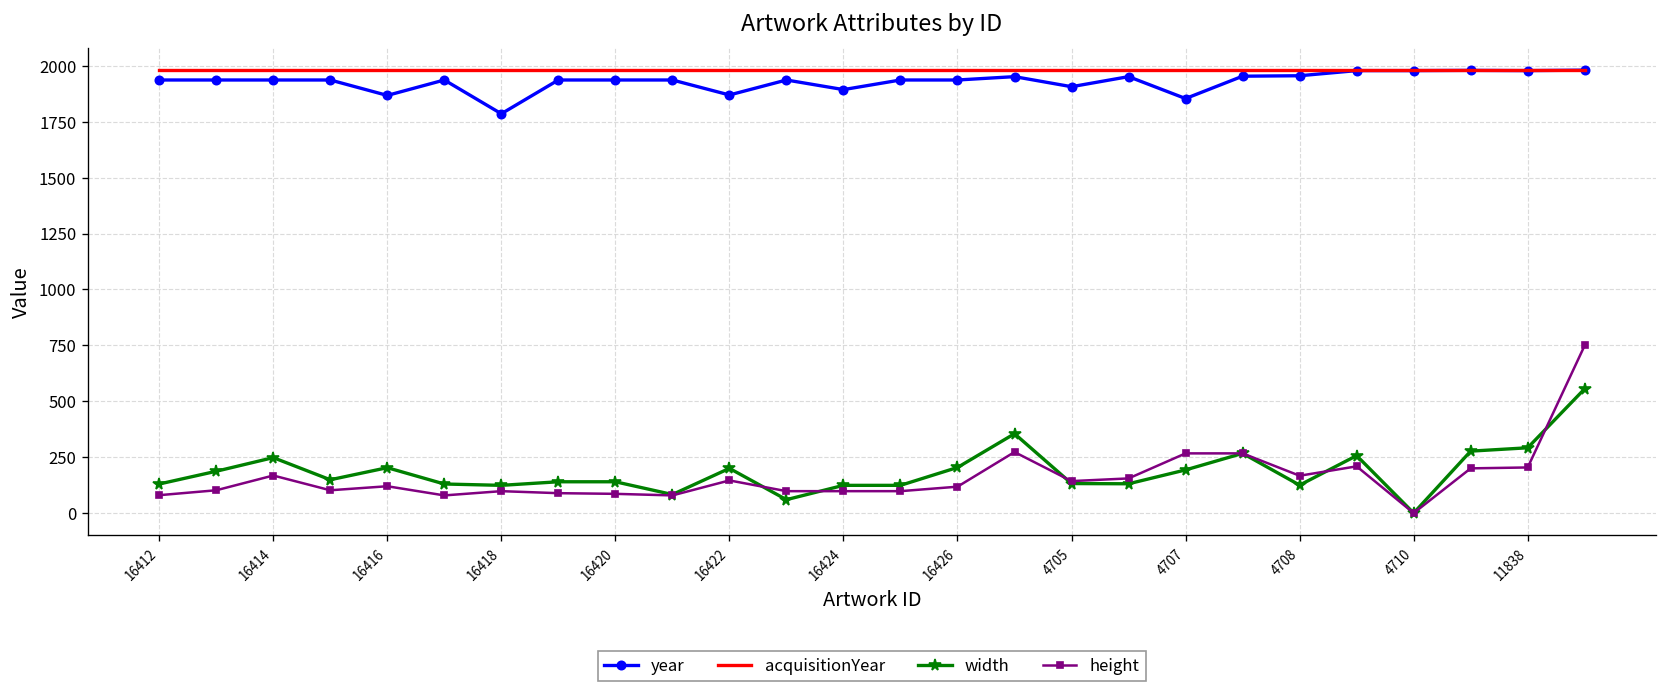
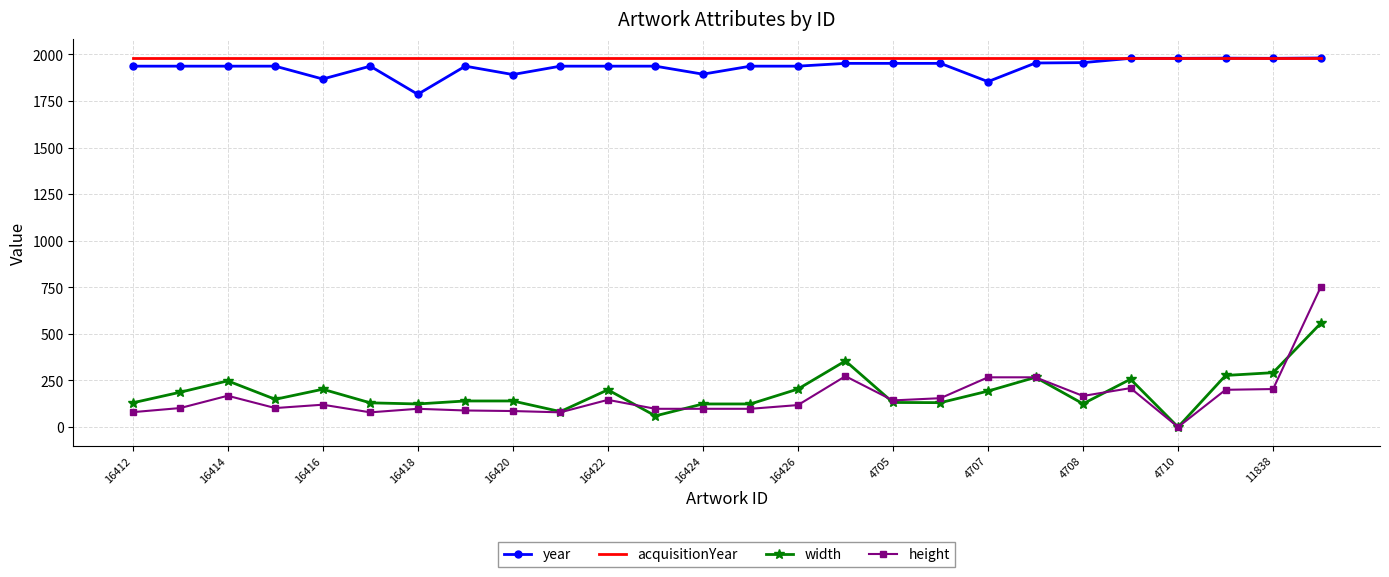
year, 16420: 1940 -> 1890
year, 16422: 1870 -> 1940
year, 4705: 1910 -> 1950
